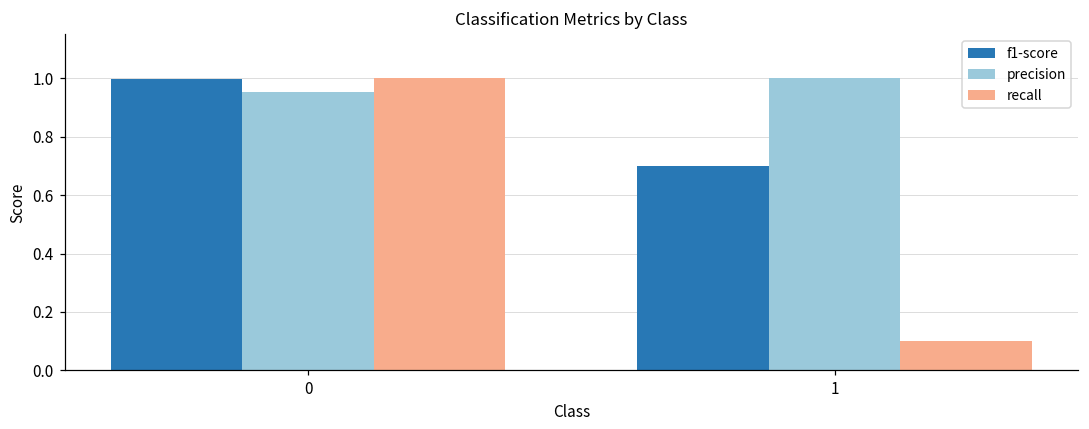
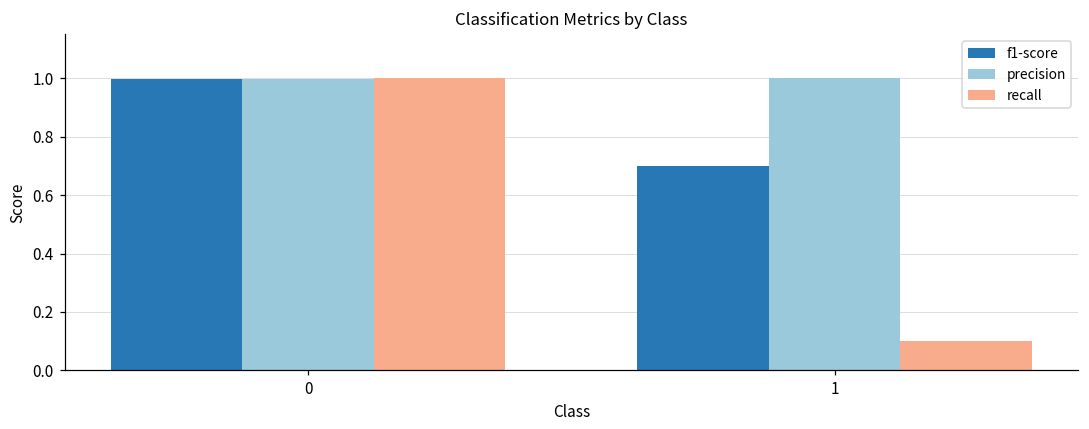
precision, 0: 0.95 -> 1.00
